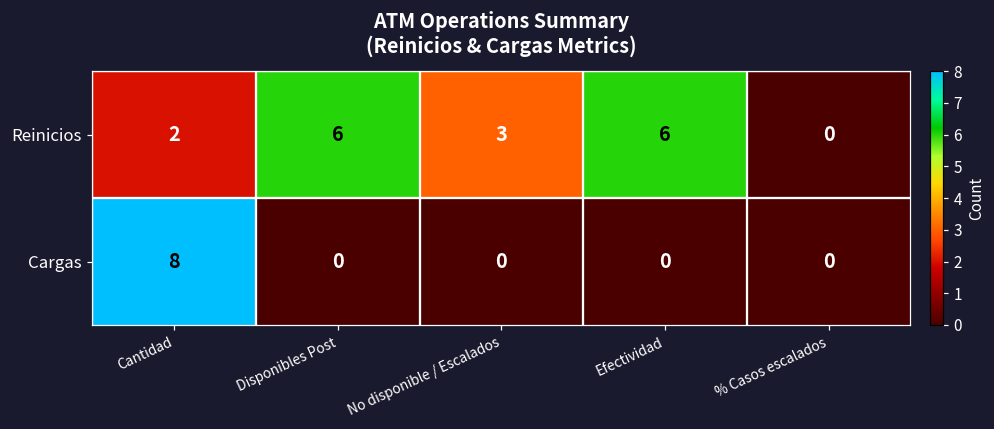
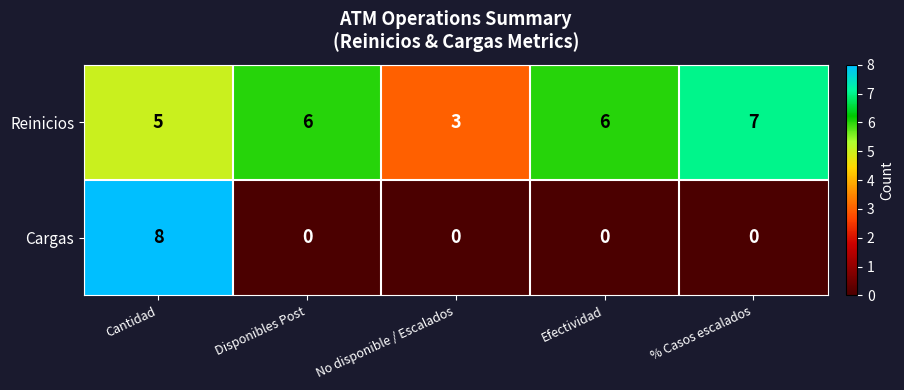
Reinicios, Cantidad: 2 -> 5
Reinicios, % Casos escalados: 0 -> 7
